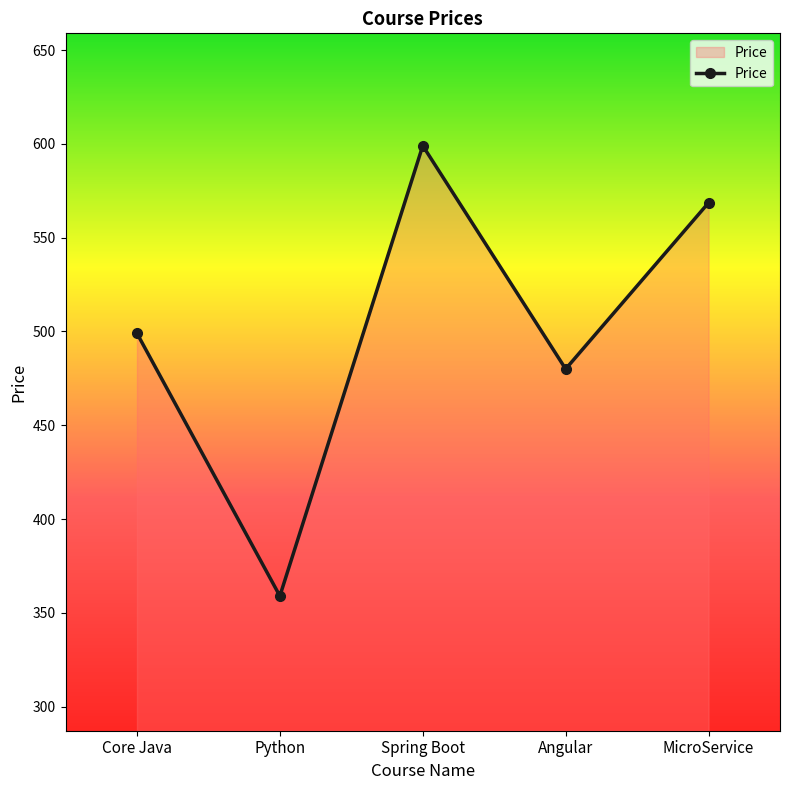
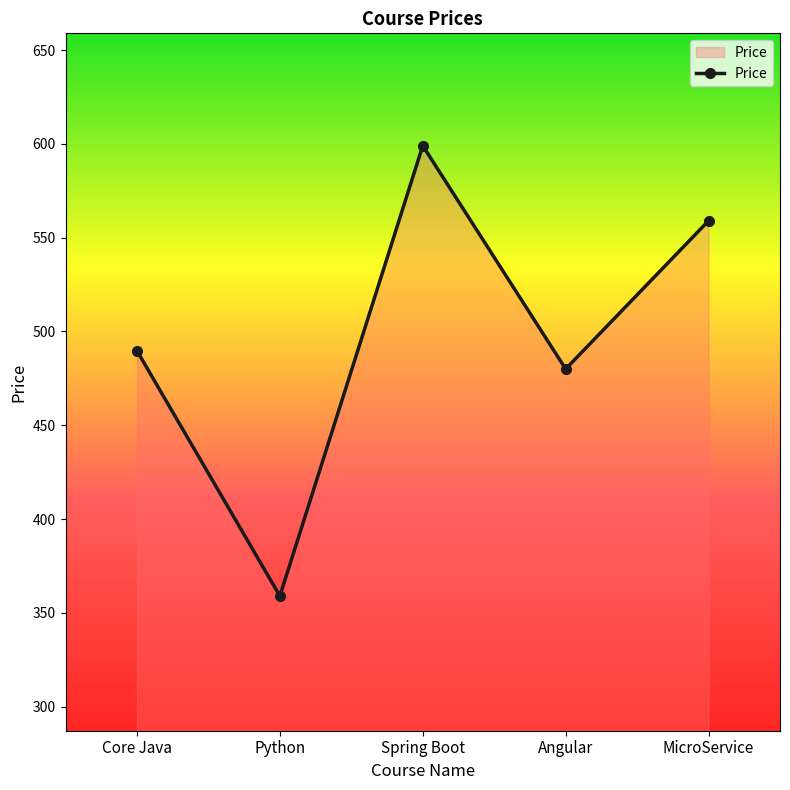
Core Java: 499 -> 490
MicroService: 569 -> 559
